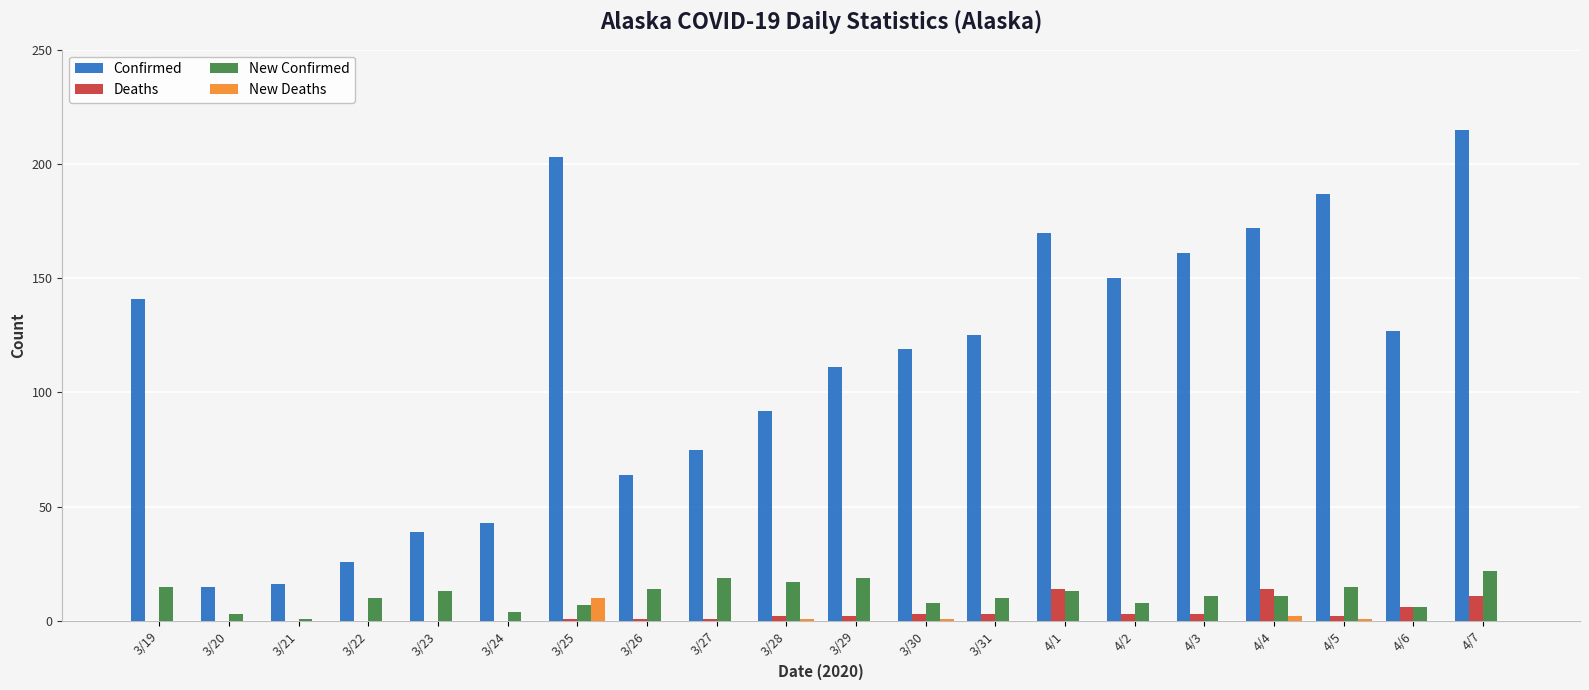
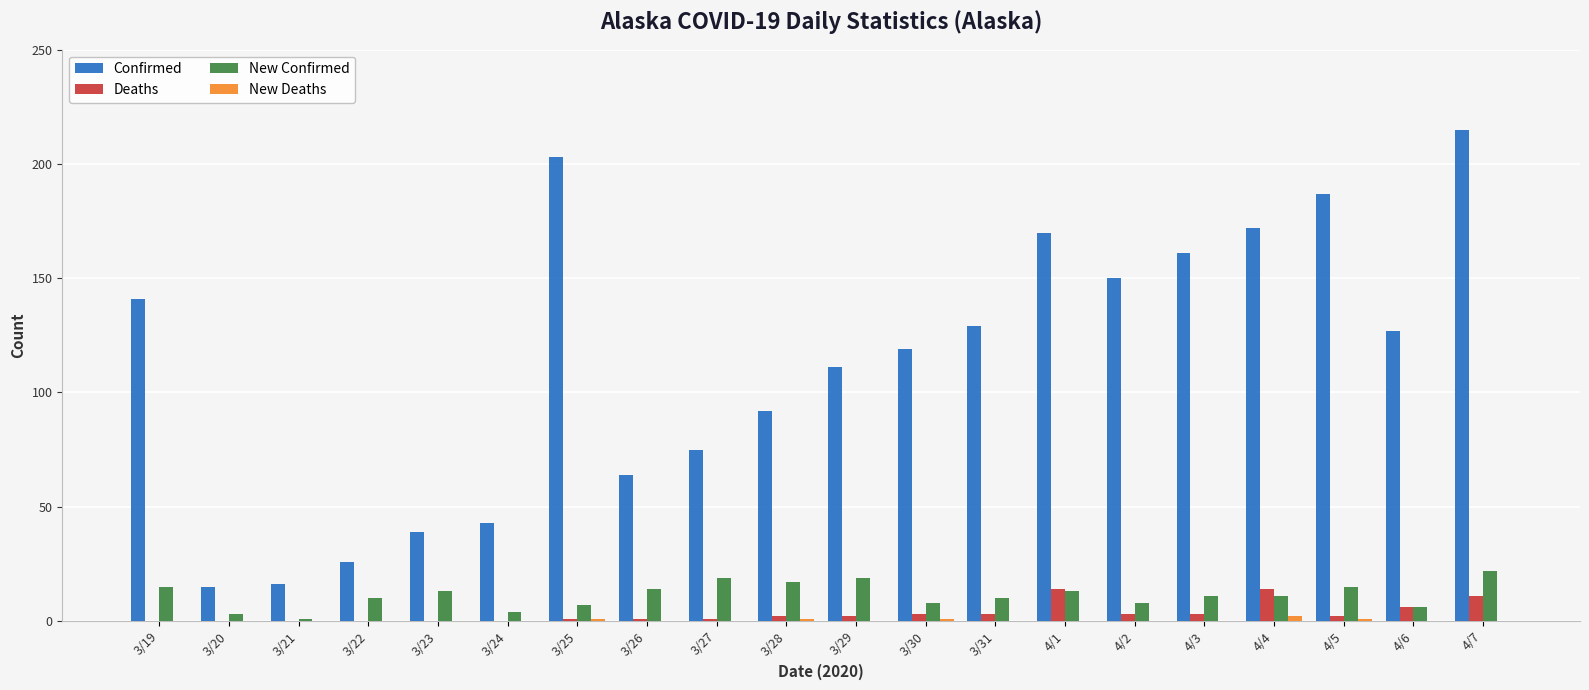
New Deaths, 3/25: 10 -> 1
Confirmed, 3/31: 125 -> 129
